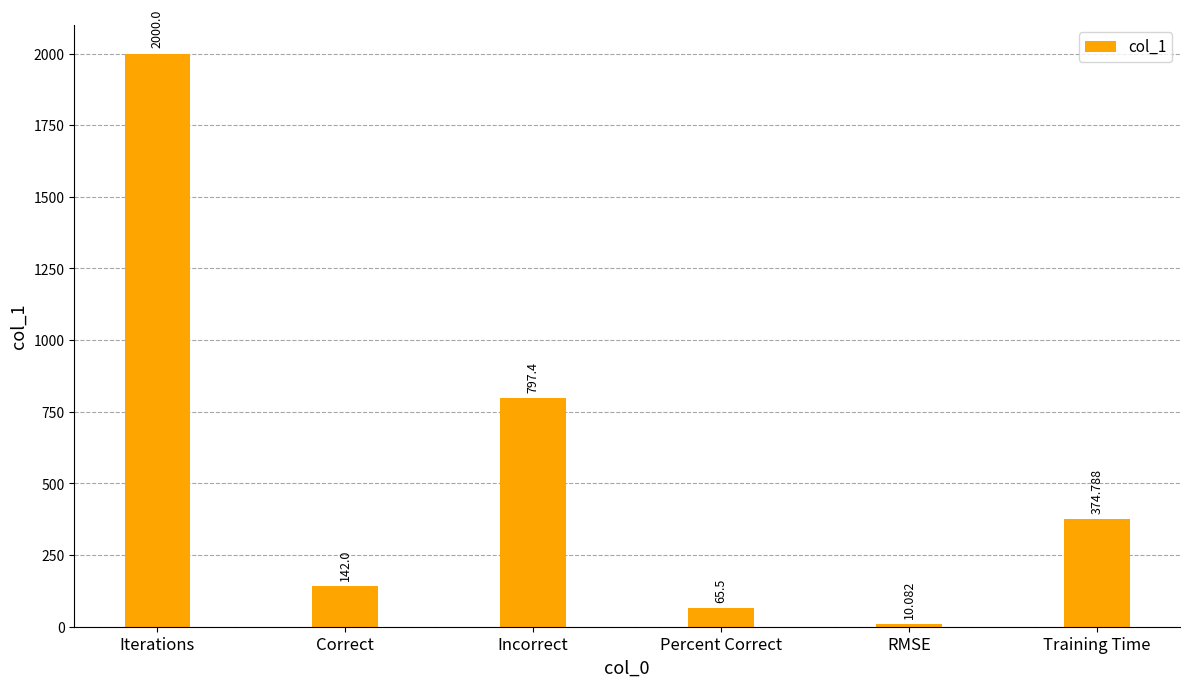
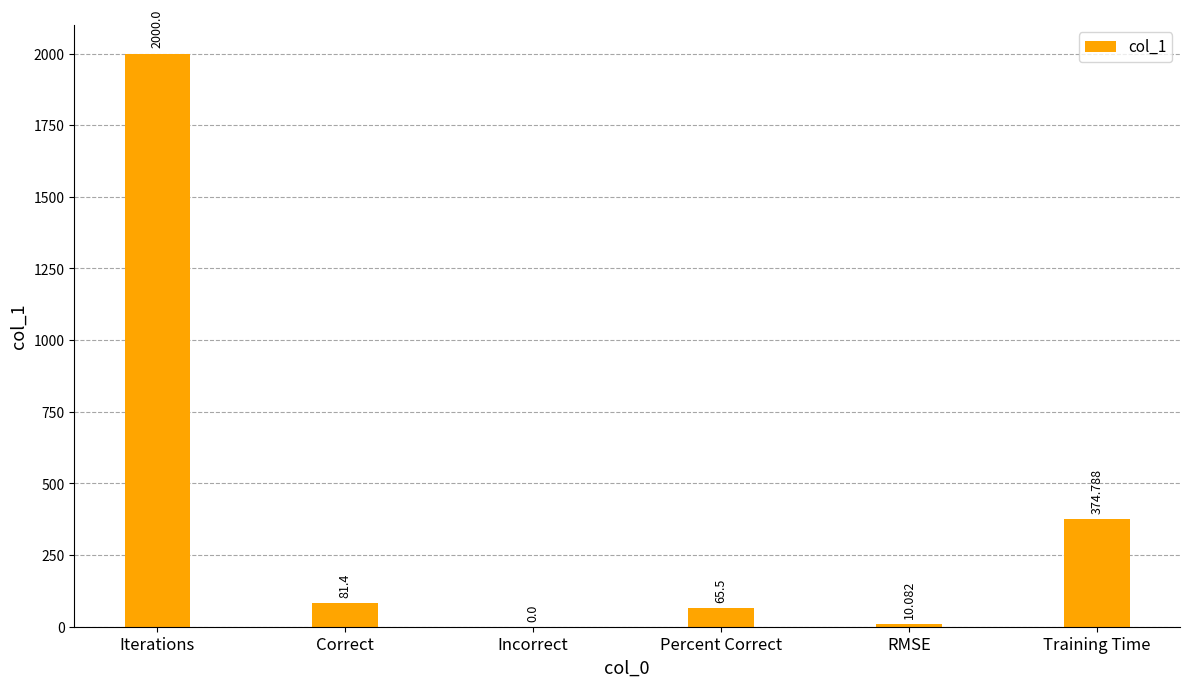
Correct: 142.0 -> 81.4
Incorrect: 797.4 -> 0.0
